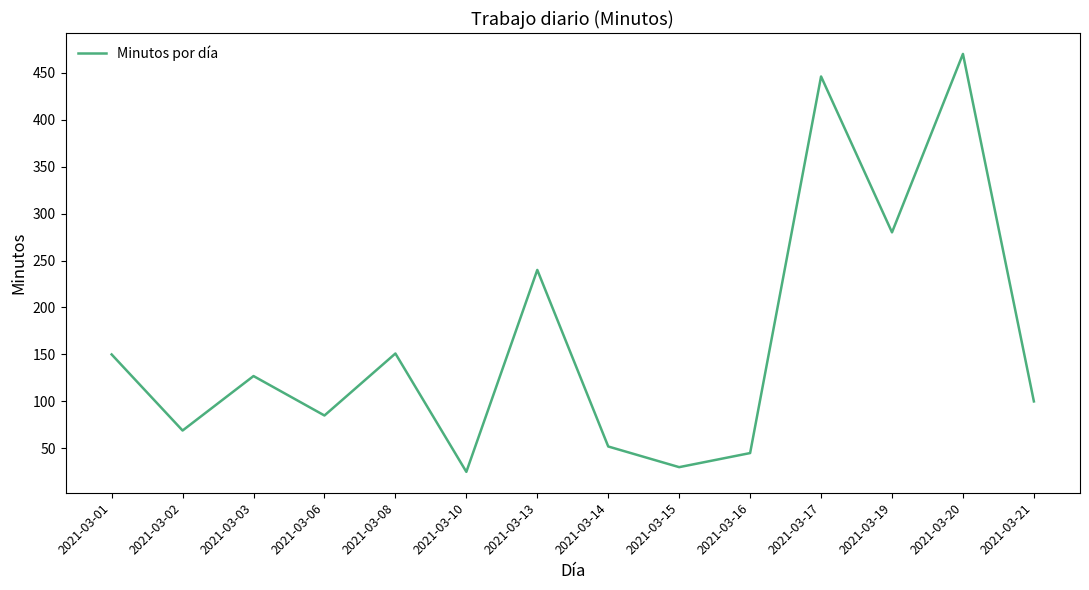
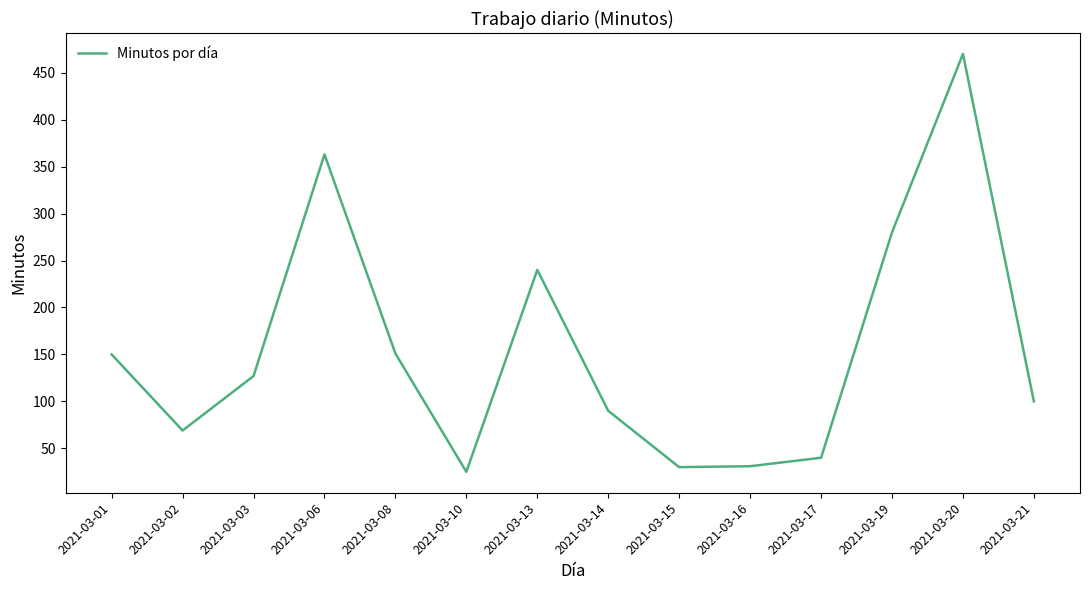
2021-03-06: 90 -> 360
2021-03-14: 50 -> 90
2021-03-16: 50 -> 30
2021-03-17: 450 -> 40
